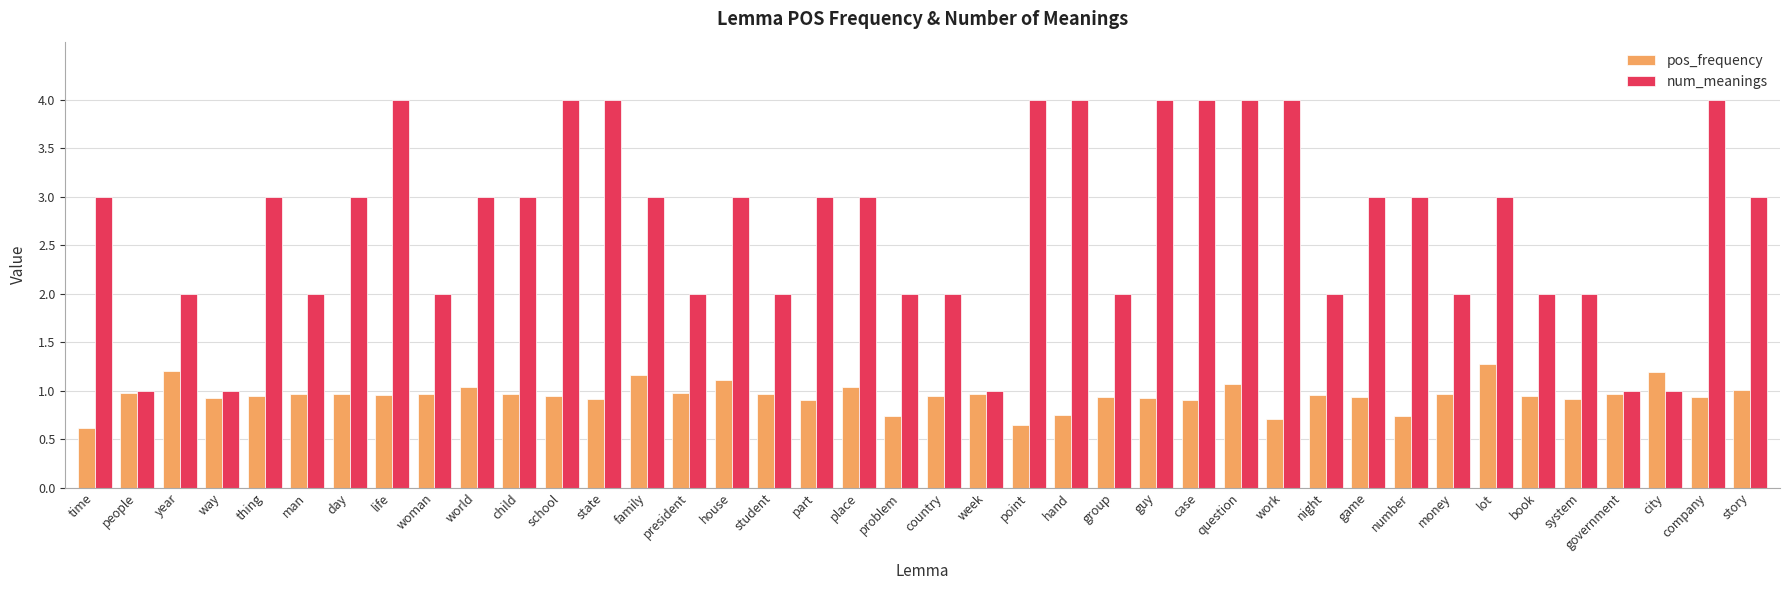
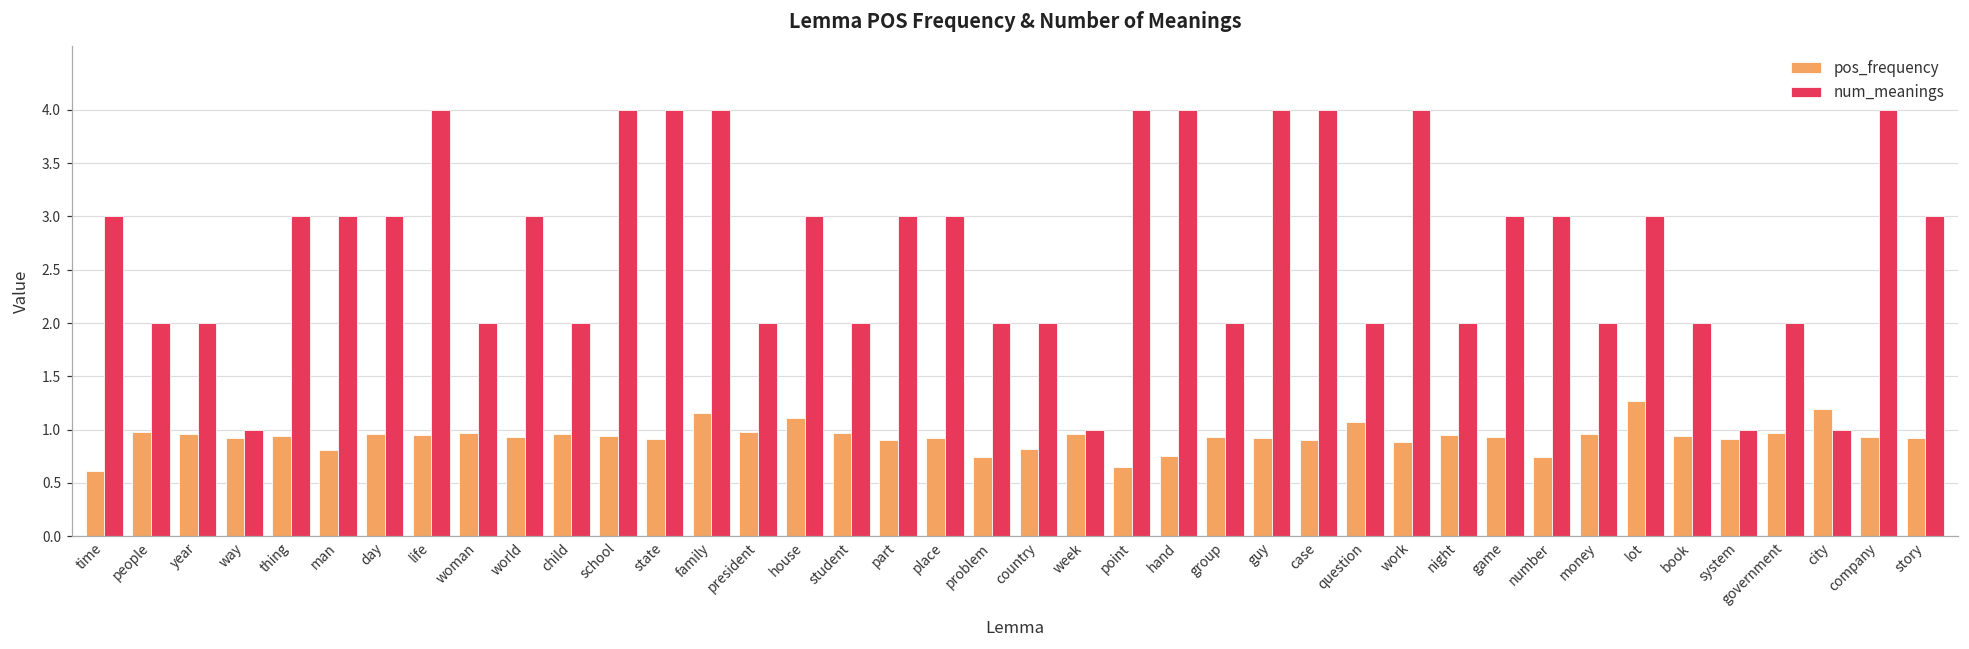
num_meanings, people: 1 -> 2
pos_frequency, year: 1.2 -> 1.0
pos_frequency, man: 1.0 -> 0.8
num_meanings, man: 2 -> 3
pos_frequency, world: 1.0 -> 0.9
num_meanings, child: 3 -> 2
num_meanings, family: 3 -> 4
pos_frequency, place: 1.0 -> 0.9
pos_frequency, country: 0.9 -> 0.8
num_meanings, question: 4 -> 2
pos_frequency, work: 0.7 -> 0.9
num_meanings, system: 2 -> 1
num_meanings, government: 1 -> 2
pos_frequency, story: 1.0 -> 0.9
